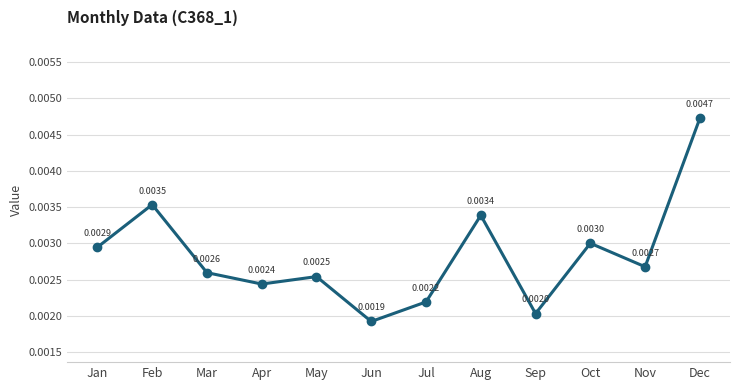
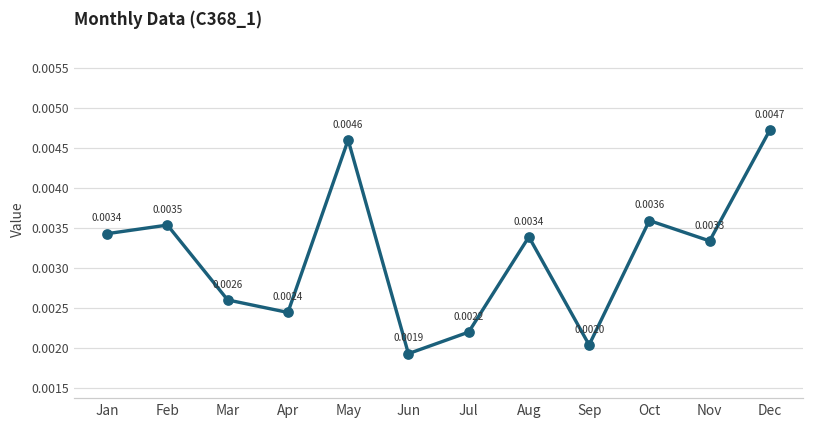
Jan: 0.0029 -> 0.0034
May: 0.0025 -> 0.0046
Oct: 0.0030 -> 0.0036
Nov: 0.0027 -> 0.0033
